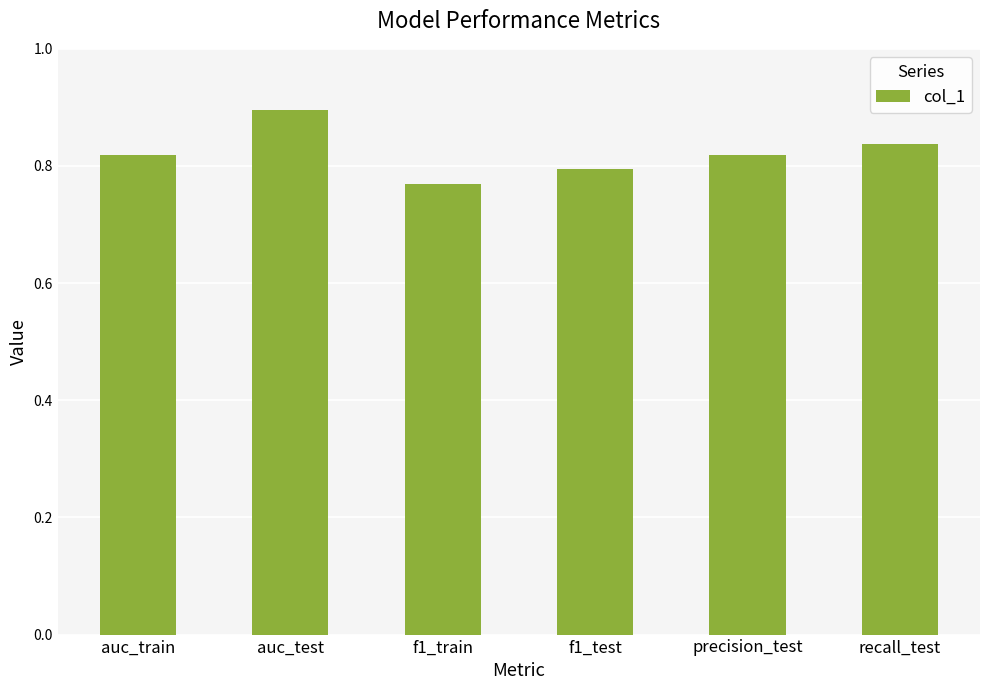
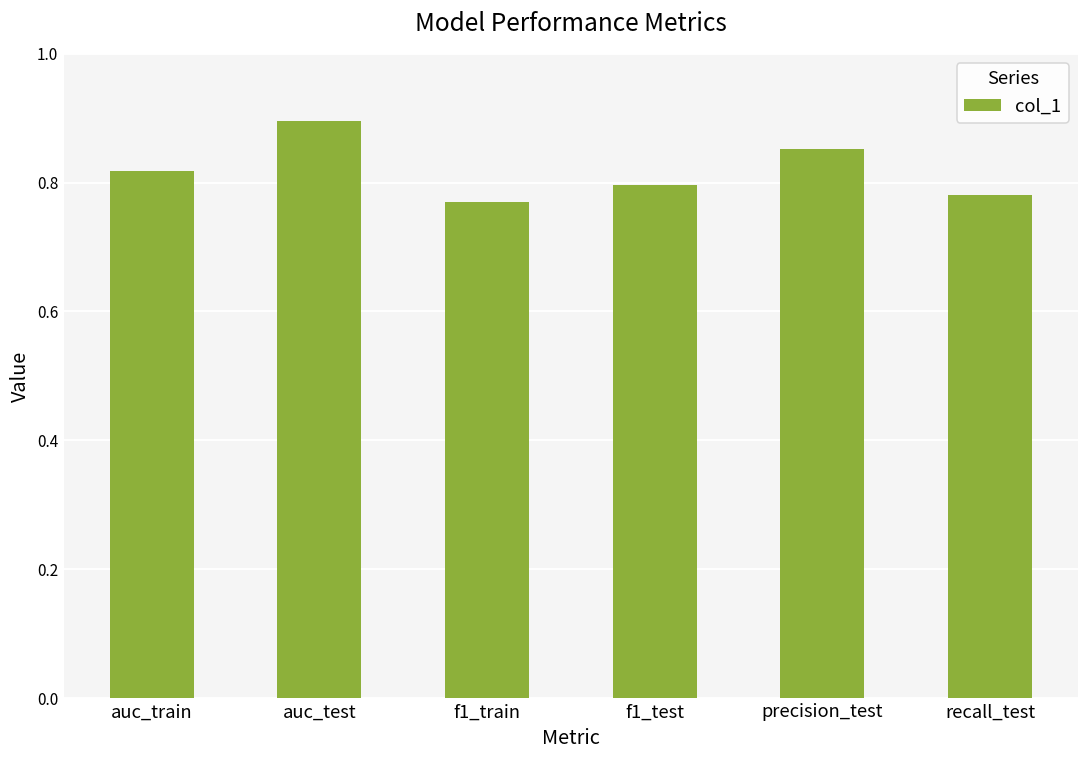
precision_test: 0.82 -> 0.85
recall_test: 0.84 -> 0.78
